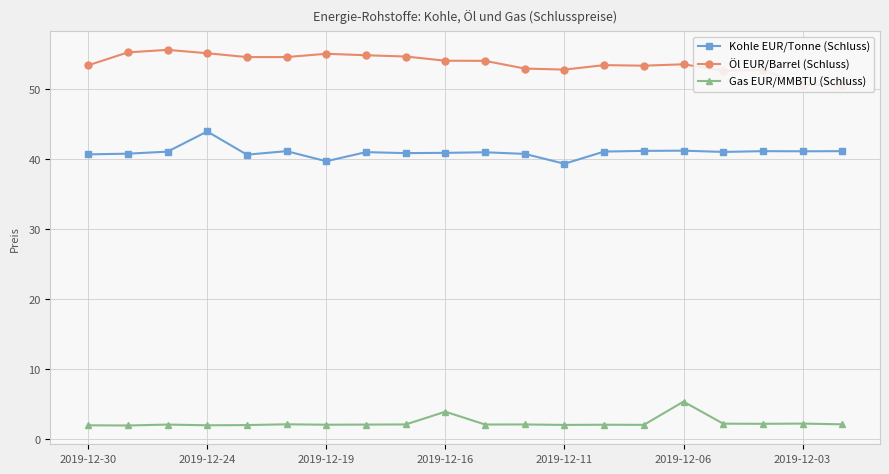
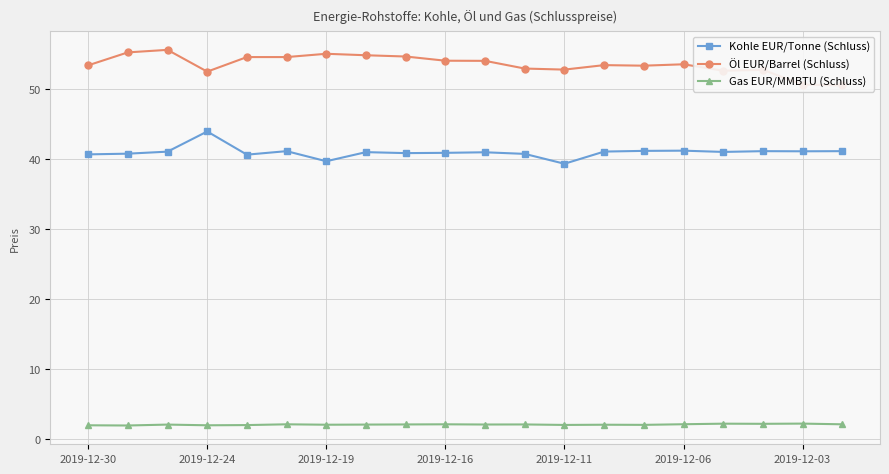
Öl EUR/Barrel (Schluss), 2019-12-24: 55 -> 52
Gas EUR/MMBTU (Schluss), 2019-12-16: 4 -> 2
Gas EUR/MMBTU (Schluss), 2019-12-06: 5 -> 2
